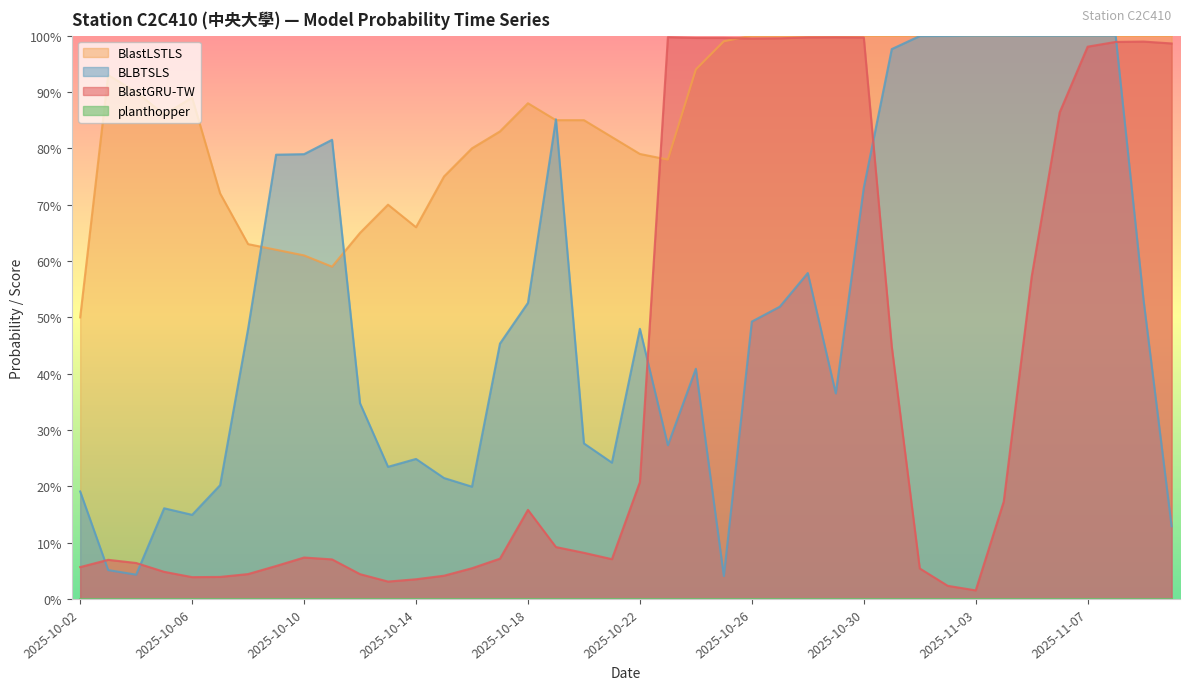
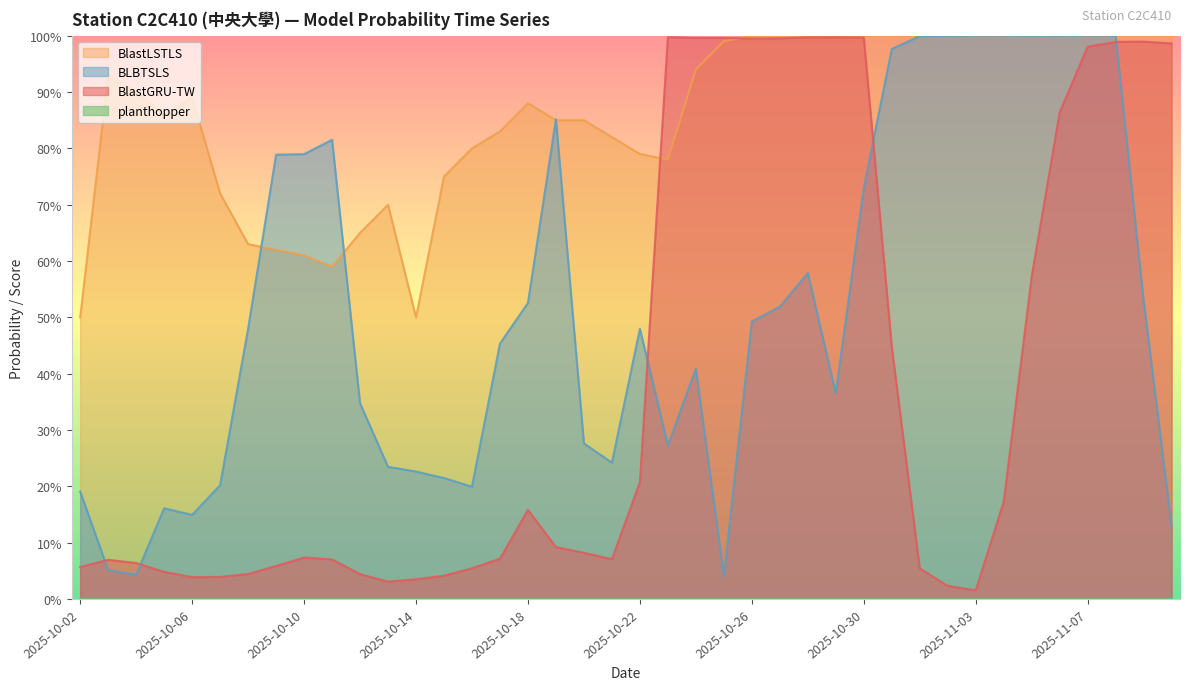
BlastLSTLS, 2025-10-14: 66% -> 50%
BLBTSLS, 2025-10-14: 25% -> 23%
